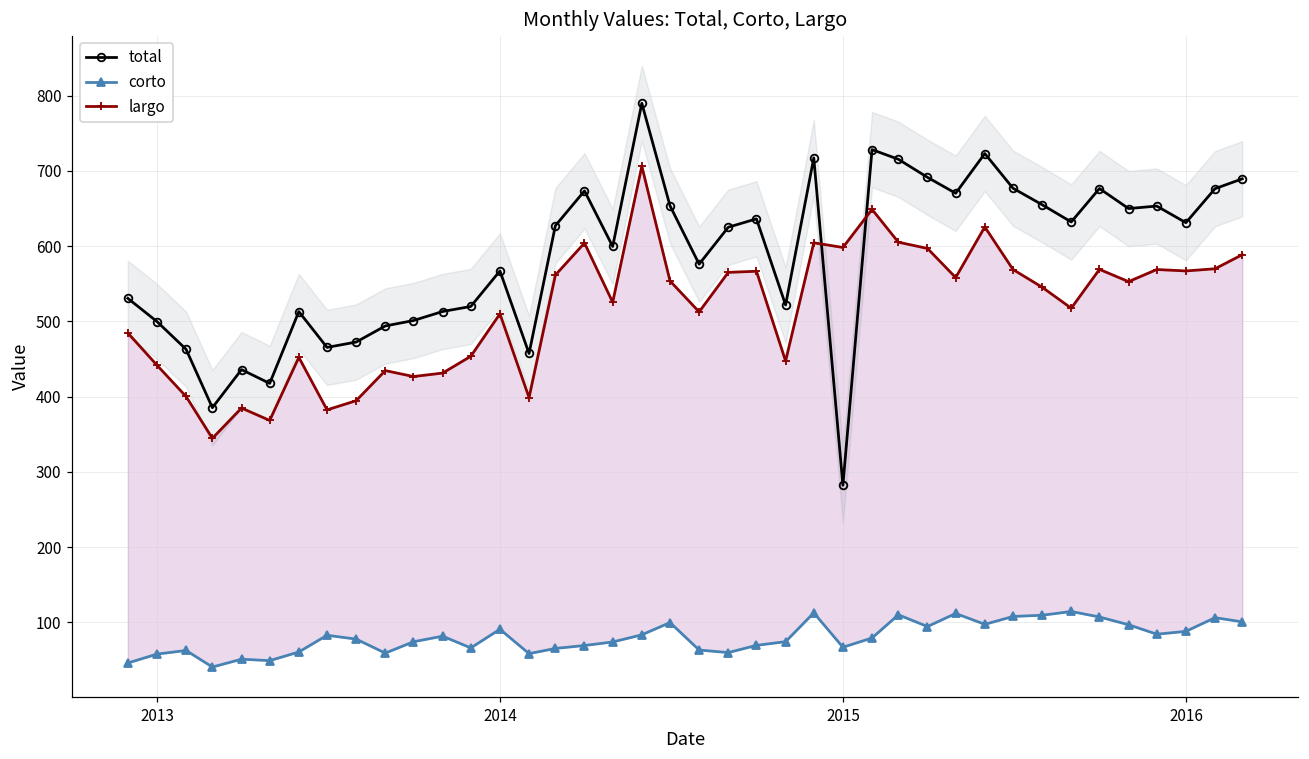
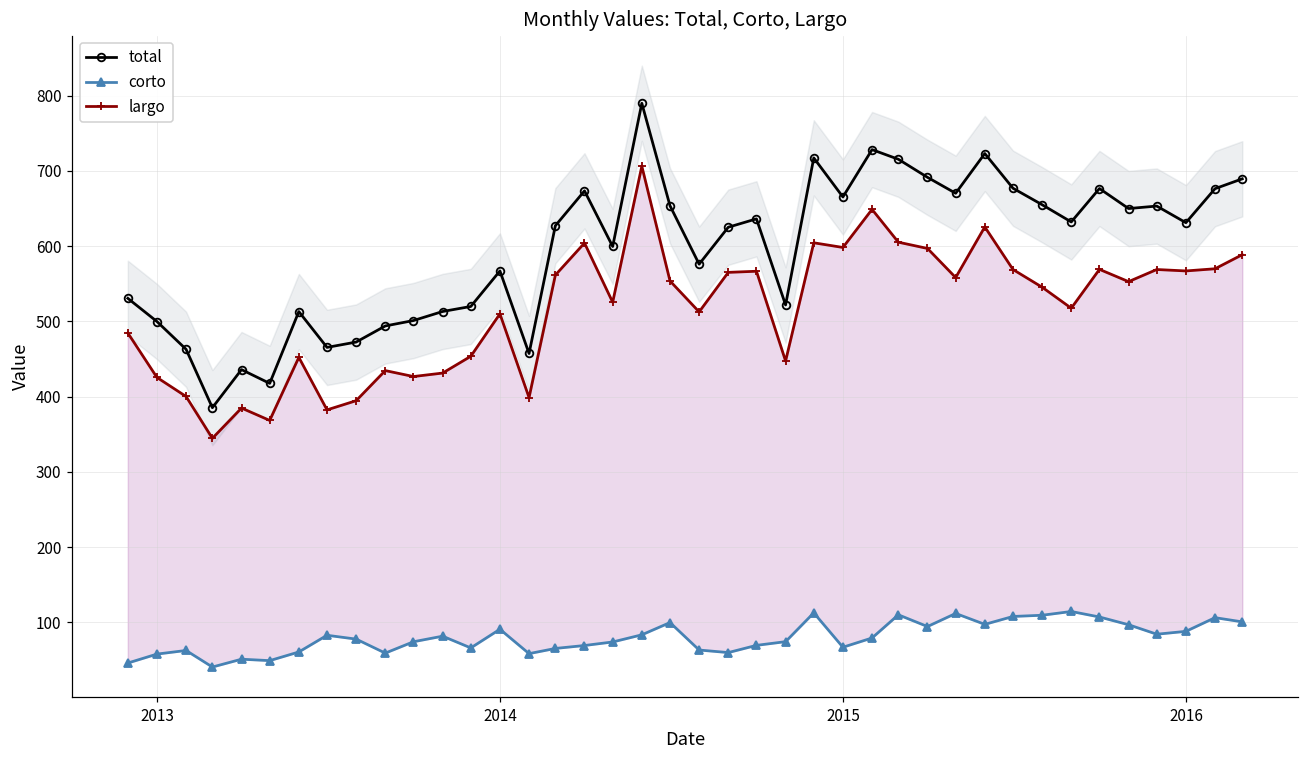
largo, 2013: 440 -> 430
total, 2015: 280 -> 670
